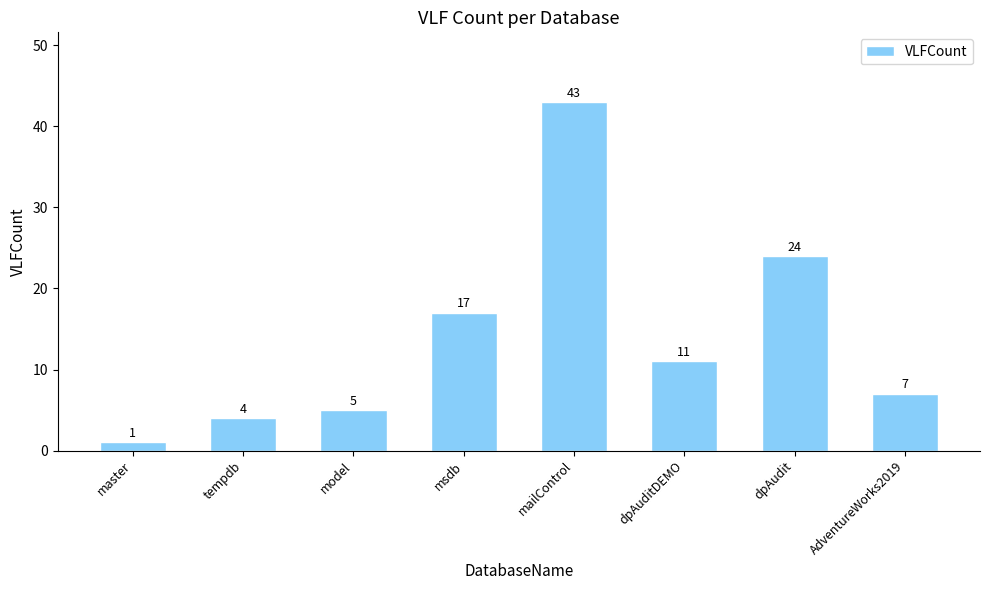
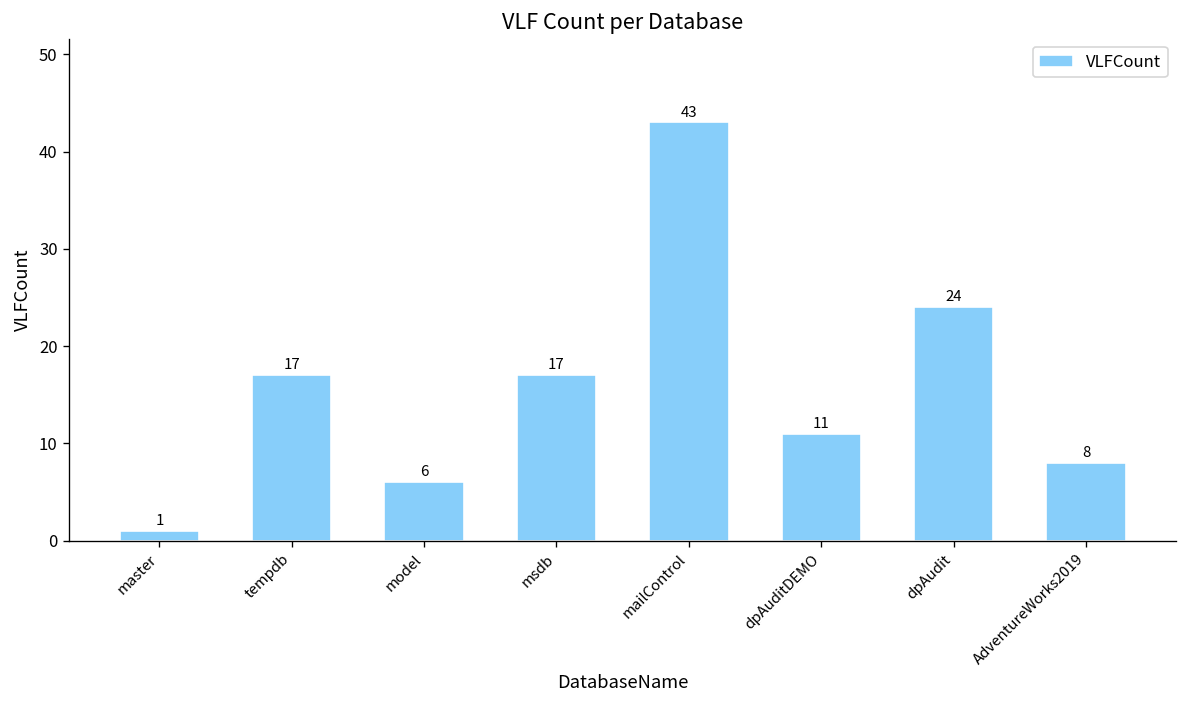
tempdb: 4 -> 17
model: 5 -> 6
AdventureWorks2019: 7 -> 8
